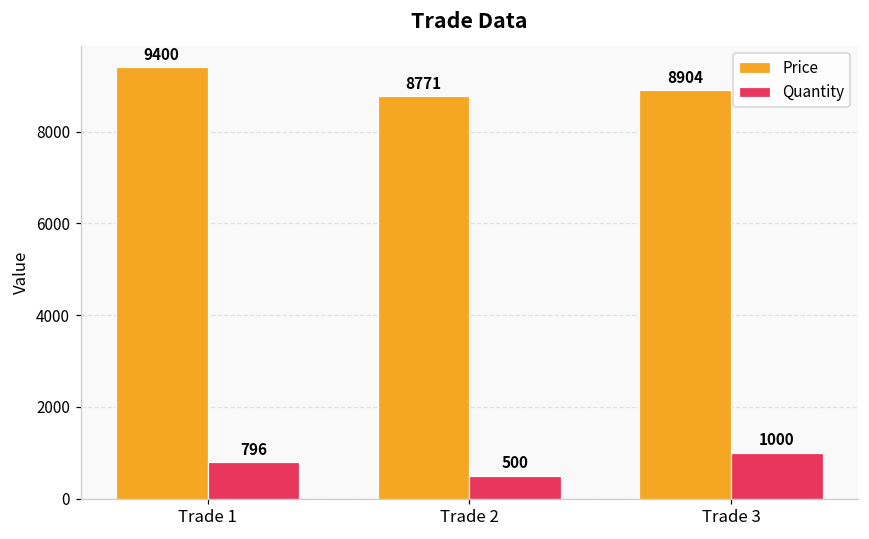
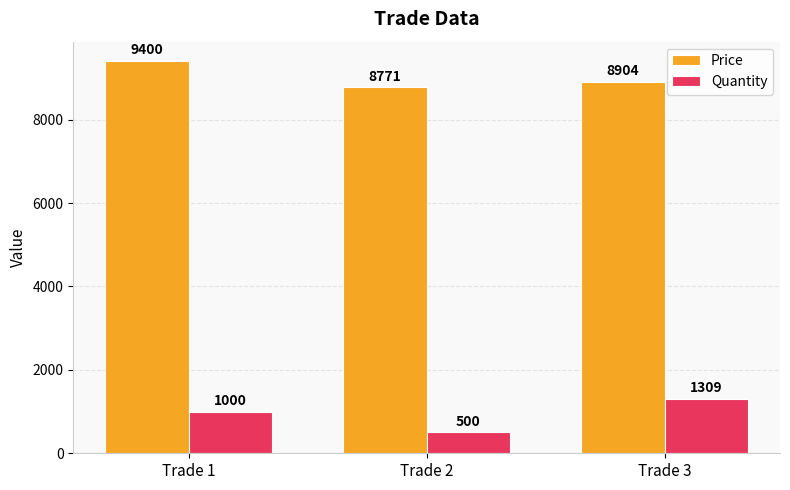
Quantity, Trade 1: 796 -> 1000
Quantity, Trade 3: 1000 -> 1309
